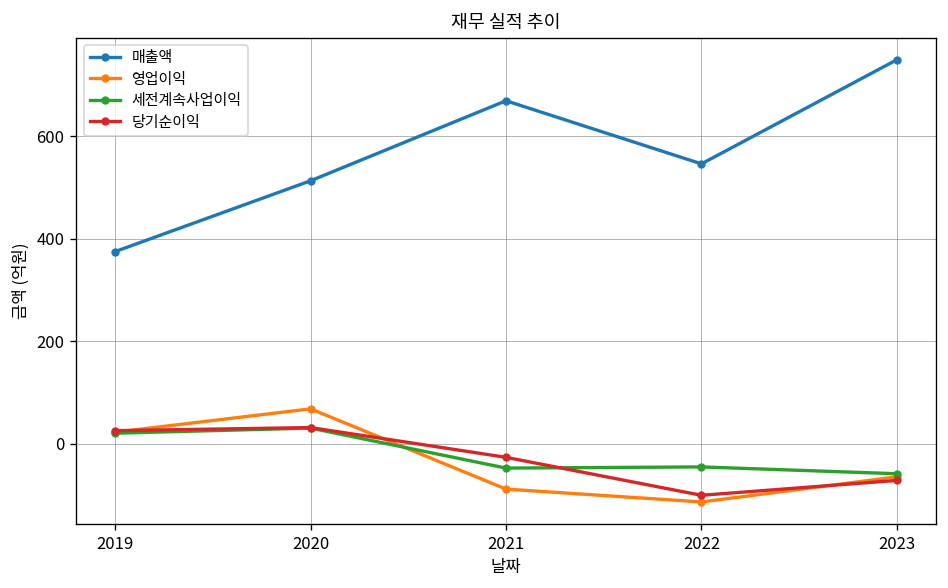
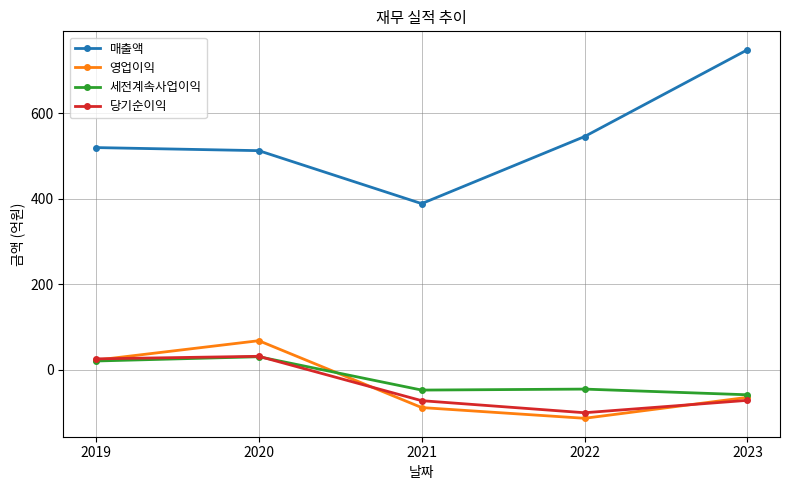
매출액, 2019: 380 -> 520
매출액, 2021: 670 -> 390
당기순이익, 2021: -30 -> -70
